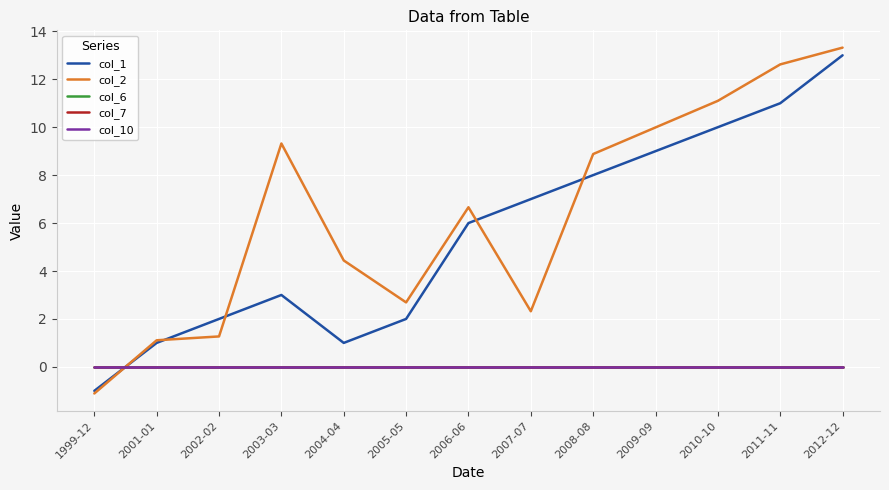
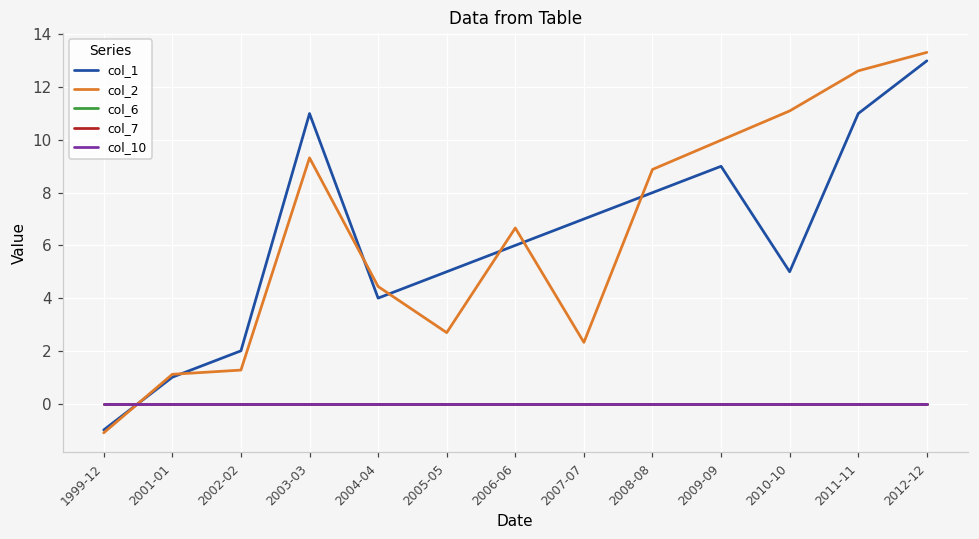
col_1, 2003-03: 3 -> 11
col_1, 2004-04: 1 -> 4
col_1, 2005-05: 2 -> 5
col_1, 2010-10: 10 -> 5
